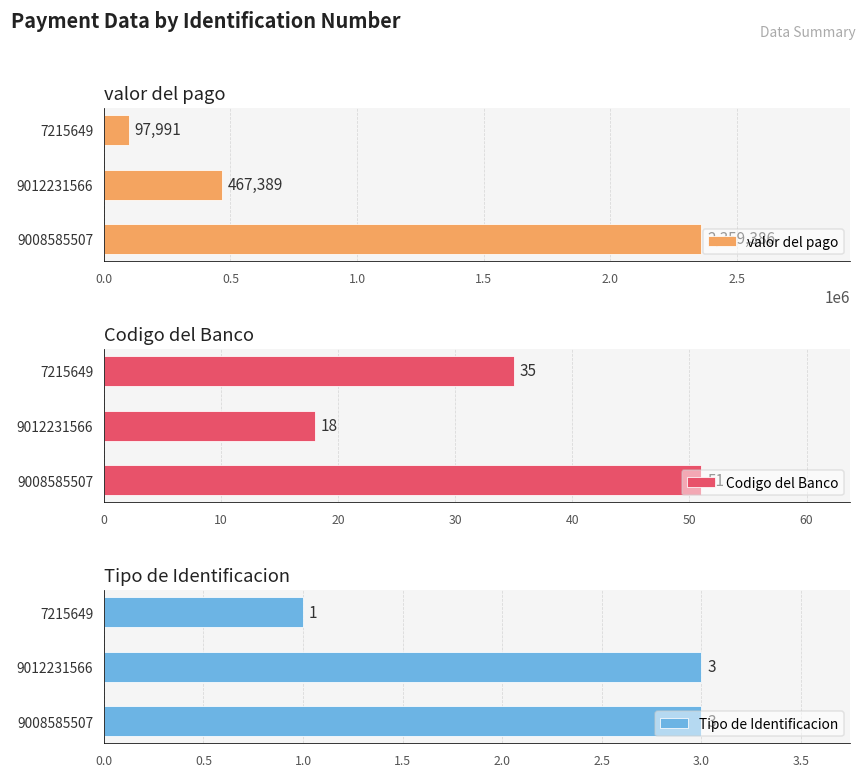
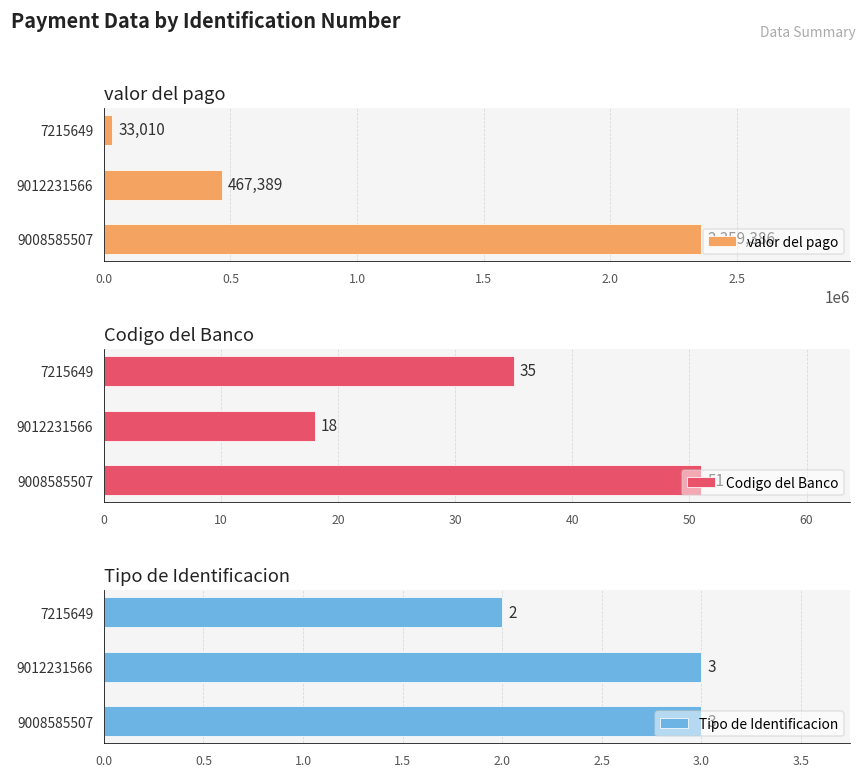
valor del pago, 7215649: 97,991 -> 33,010
Tipo de Identificacion, 7215649: 1 -> 2
